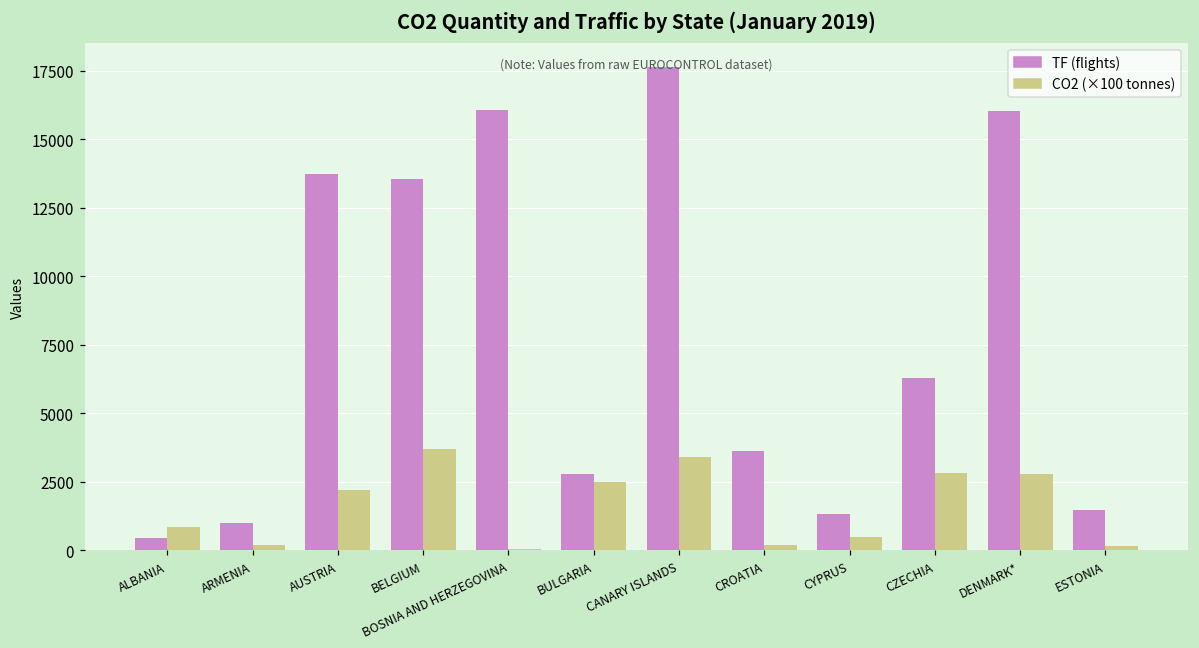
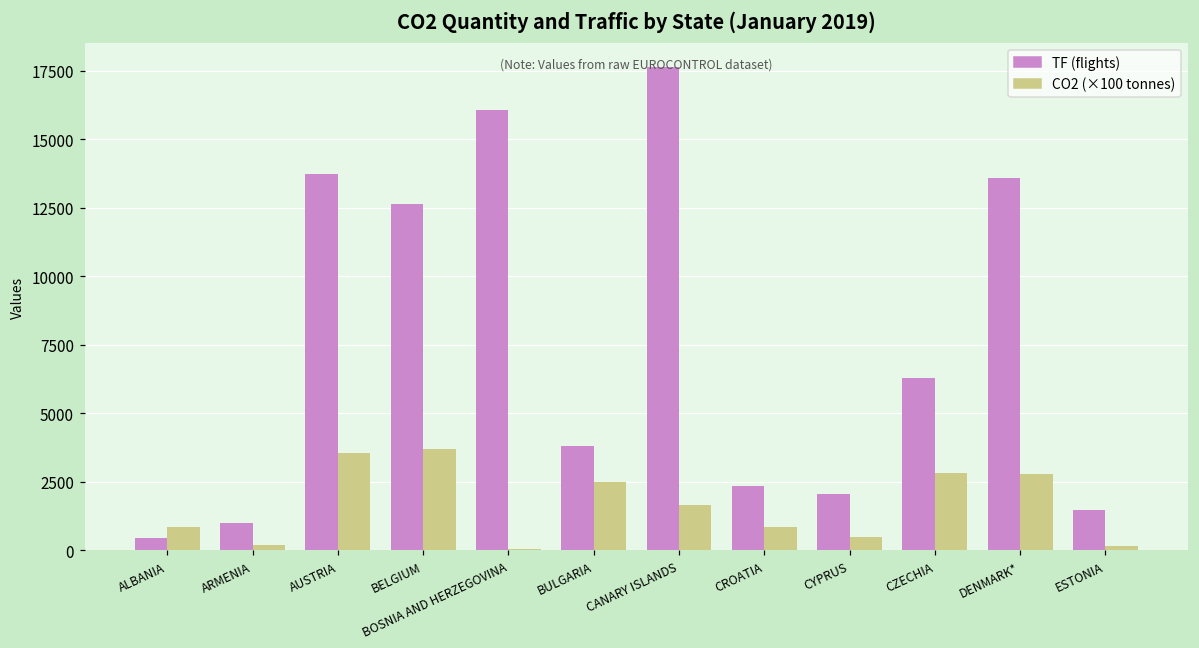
CO2 (×100 tonnes), AUSTRIA: 2200 -> 3500
TF (flights), BELGIUM: 13500 -> 12600
TF (flights), BULGARIA: 2800 -> 3800
CO2 (×100 tonnes), CANARY ISLANDS: 3400 -> 1600
TF (flights), CROATIA: 3600 -> 2300
CO2 (×100 tonnes), CROATIA: 200 -> 900
TF (flights), CYPRUS: 1300 -> 2000
TF (flights), DENMARK*: 16000 -> 13600
